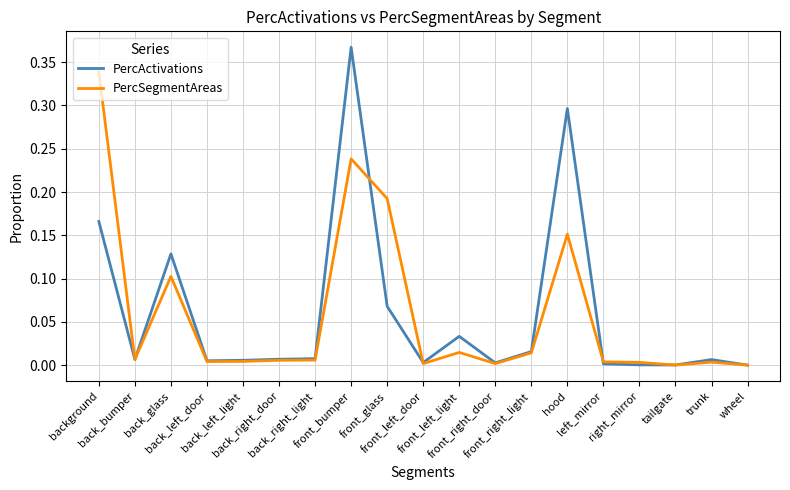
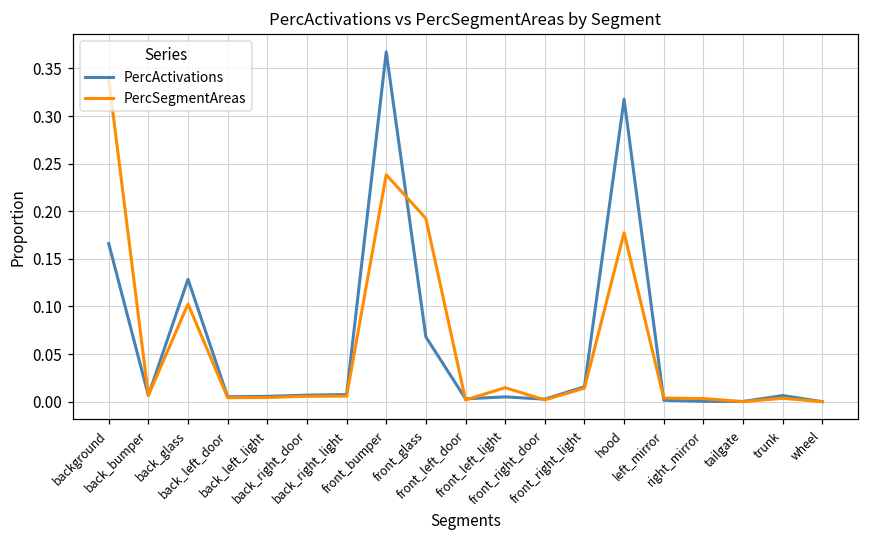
PercActivations, front_left_light: 0.03 -> 0.01
PercActivations, hood: 0.30 -> 0.32
PercSegmentAreas, hood: 0.15 -> 0.18
